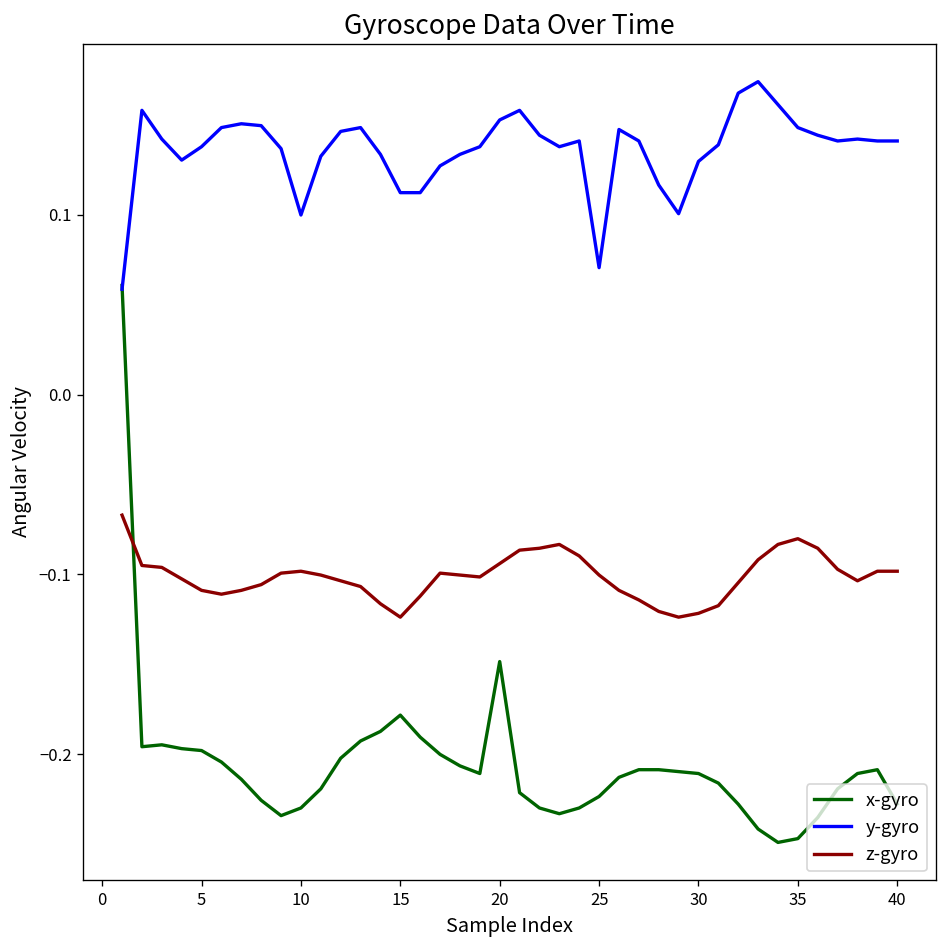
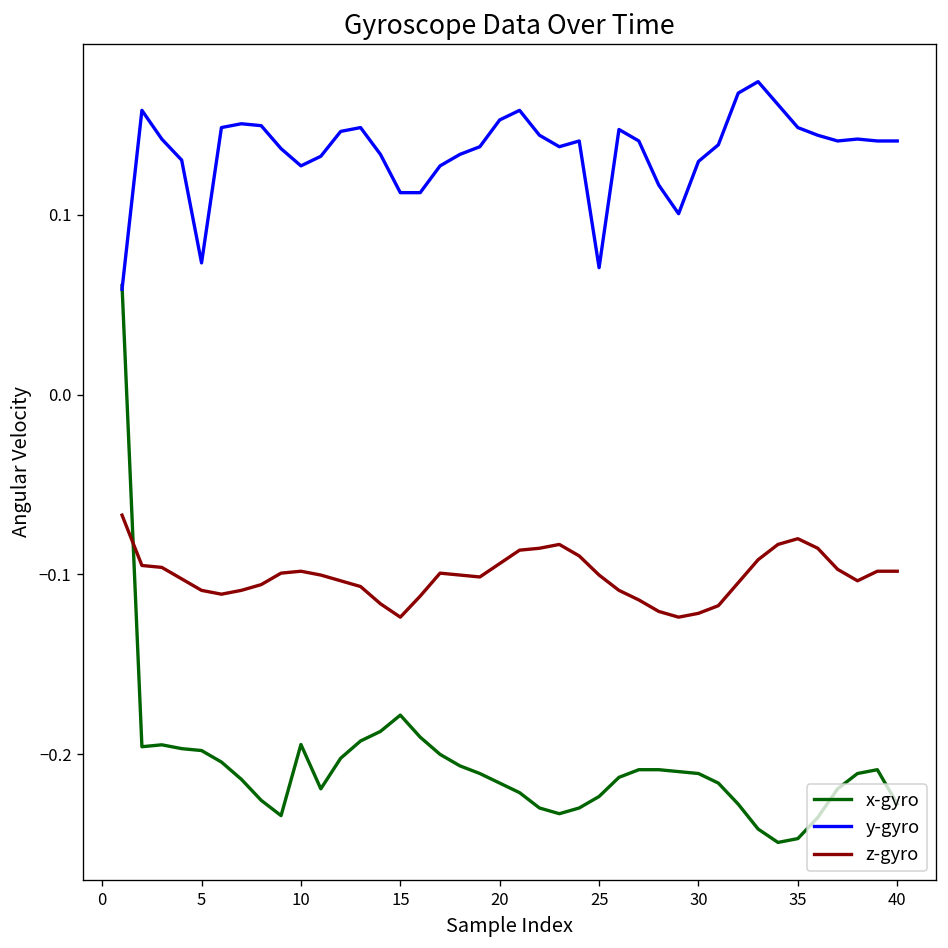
y-gyro, 5: 0.138 -> 0.073
x-gyro, 10: -0.230 -> -0.195
y-gyro, 10: 0.100 -> 0.127
x-gyro, 20: -0.148 -> -0.216
